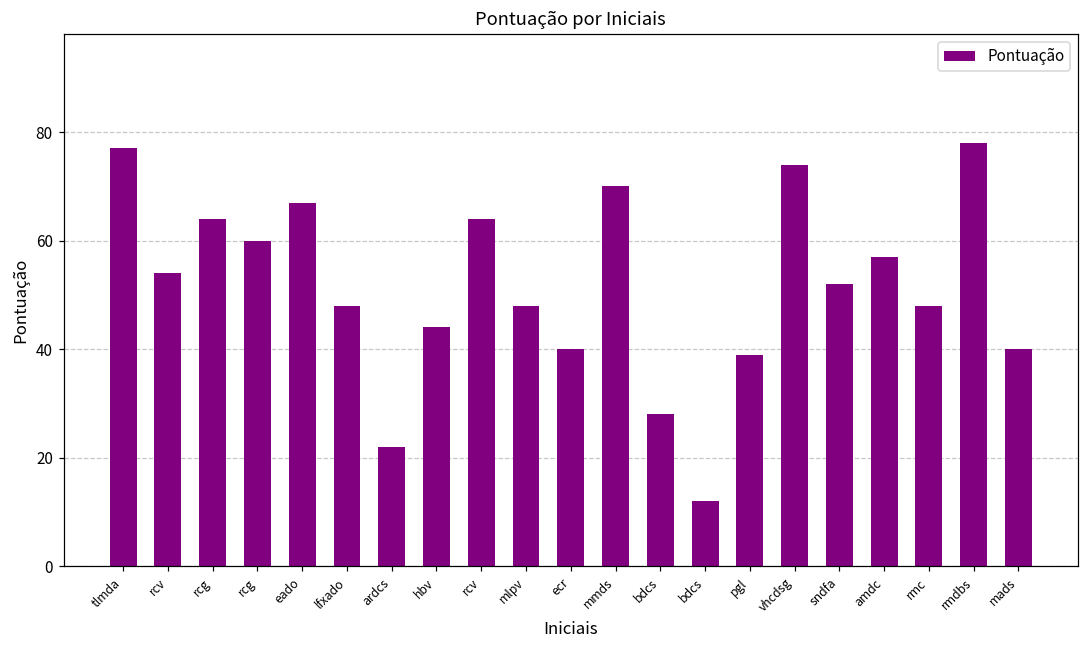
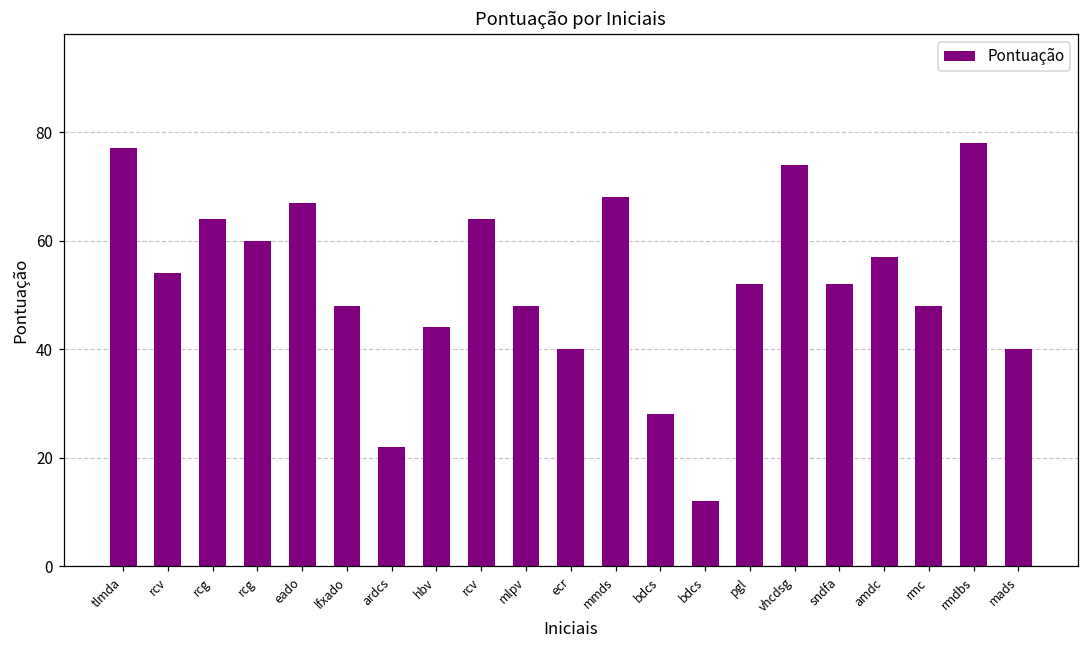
mmds: 70 -> 68
pgl: 39 -> 52
